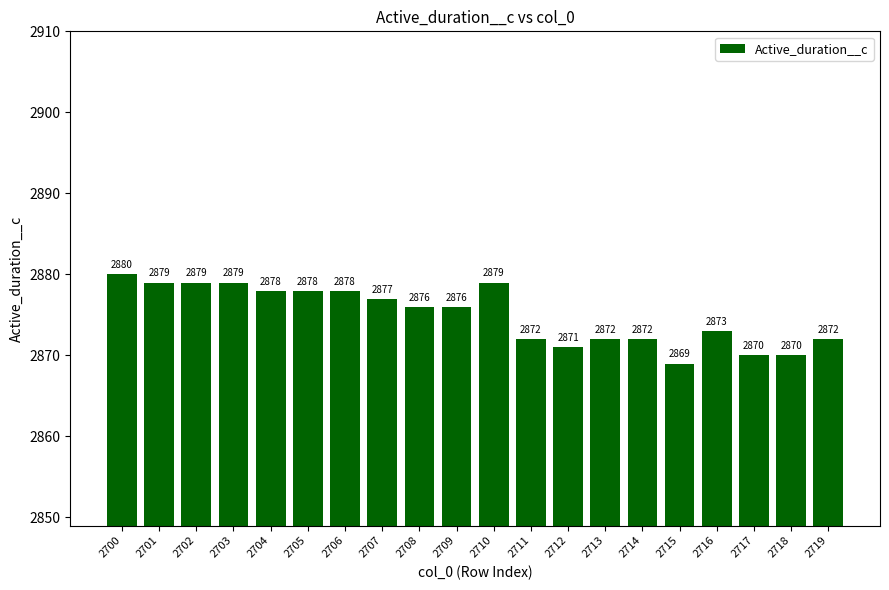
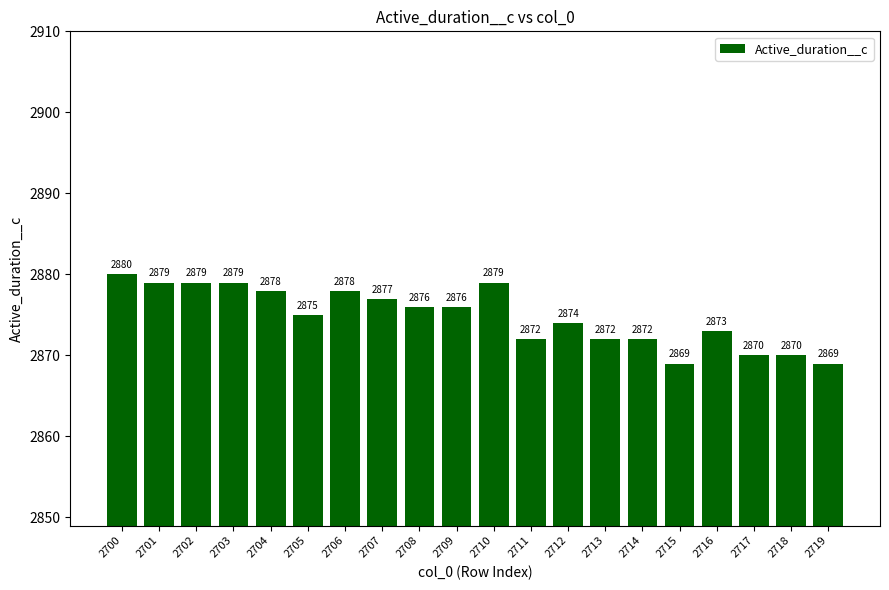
2705: 2878 -> 2875
2712: 2871 -> 2874
2719: 2872 -> 2869
